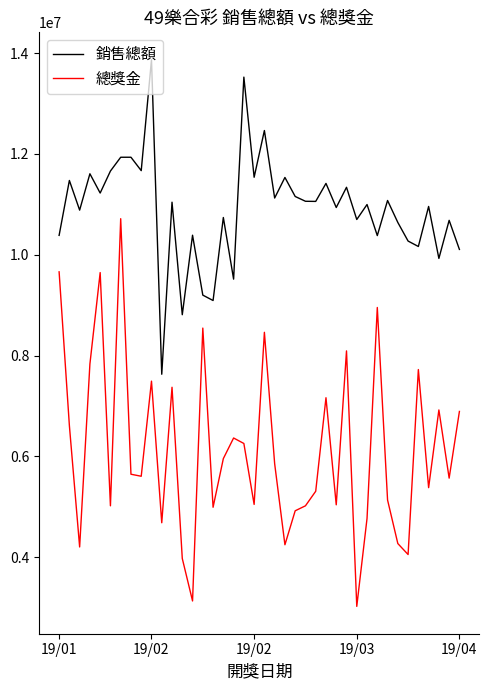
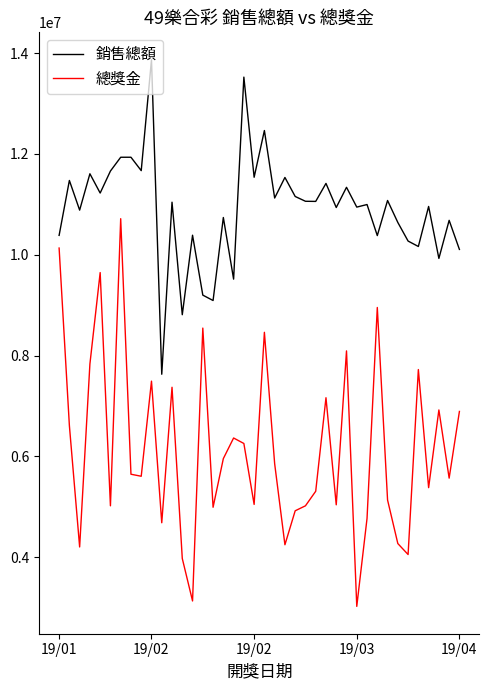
總獎金, 19/01: 9700000 -> 10100000
銷售總額, 19/03: 10700000 -> 10900000
